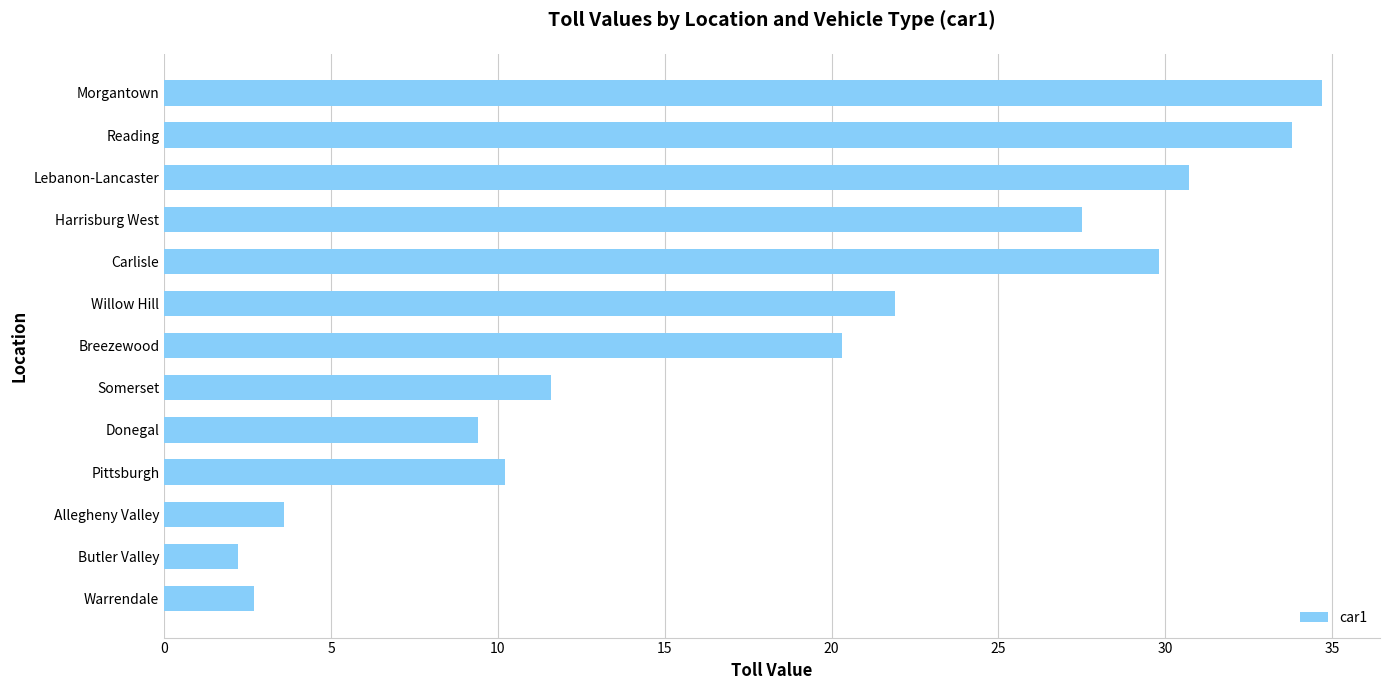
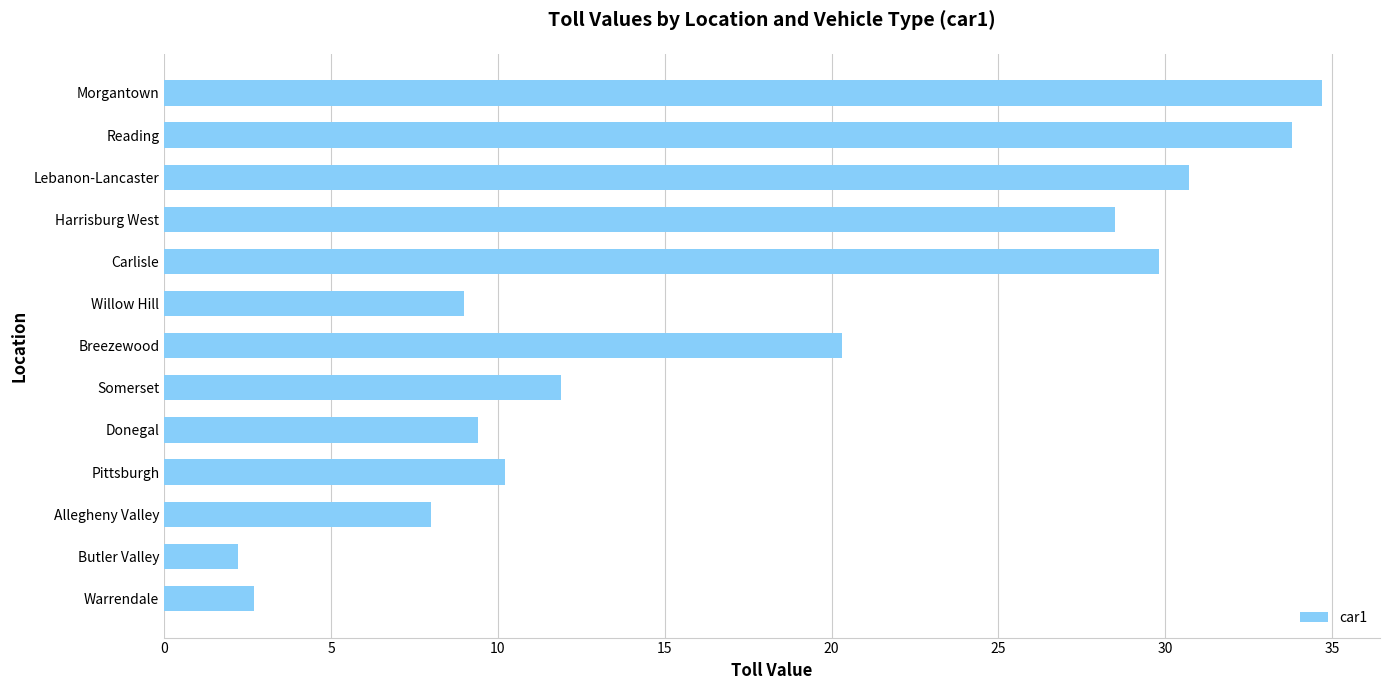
Harrisburg West: 27.5 -> 28.5
Willow Hill: 21.9 -> 9.0
Somerset: 11.6 -> 11.9
Allegheny Valley: 3.6 -> 8.0
